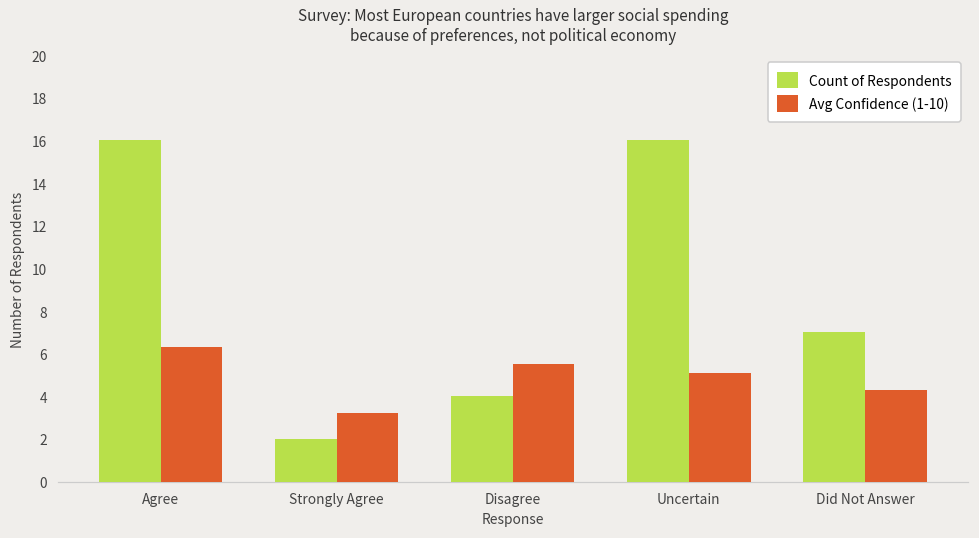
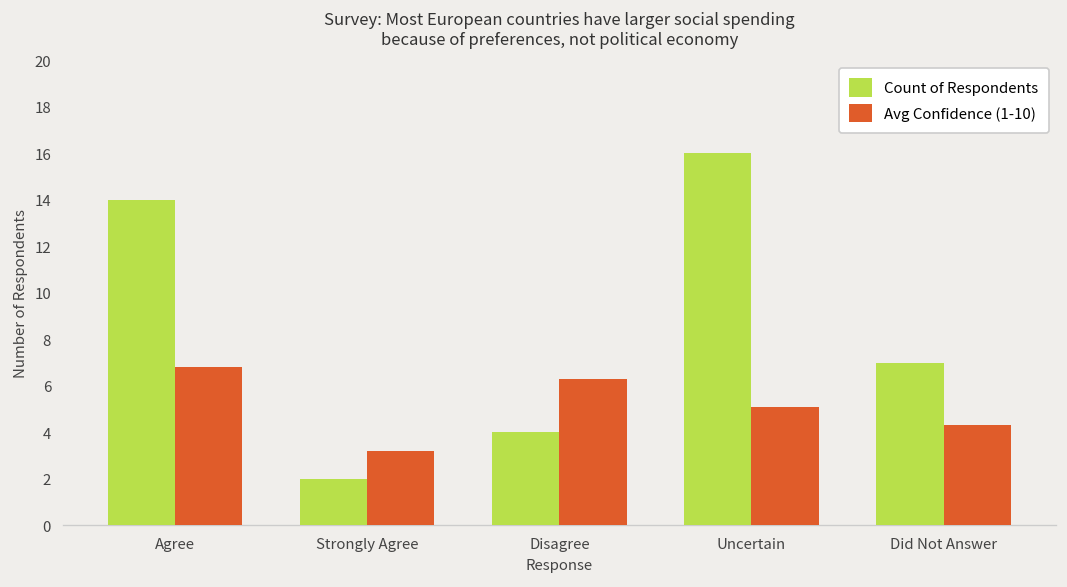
Count of Respondents, Agree: 16 -> 14
Avg Confidence (1-10), Agree: 6.3 -> 6.8
Avg Confidence (1-10), Disagree: 5.5 -> 6.3
